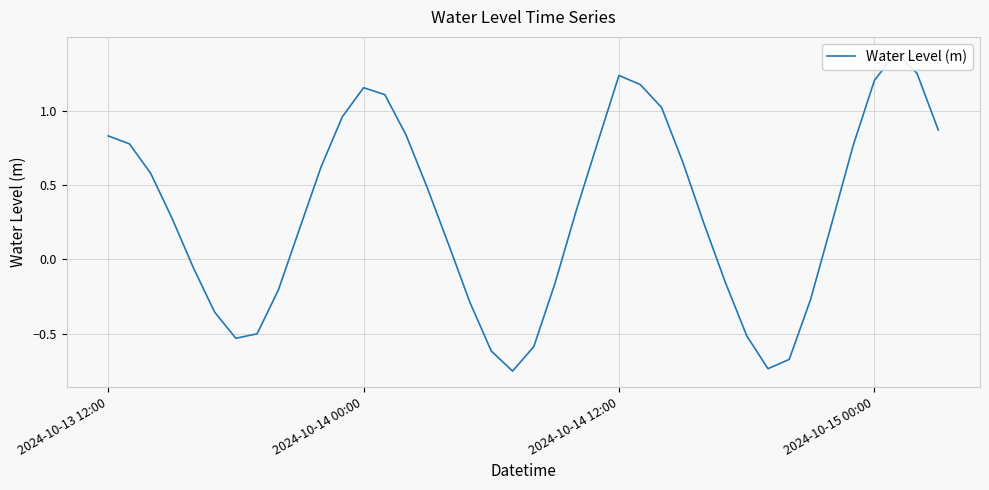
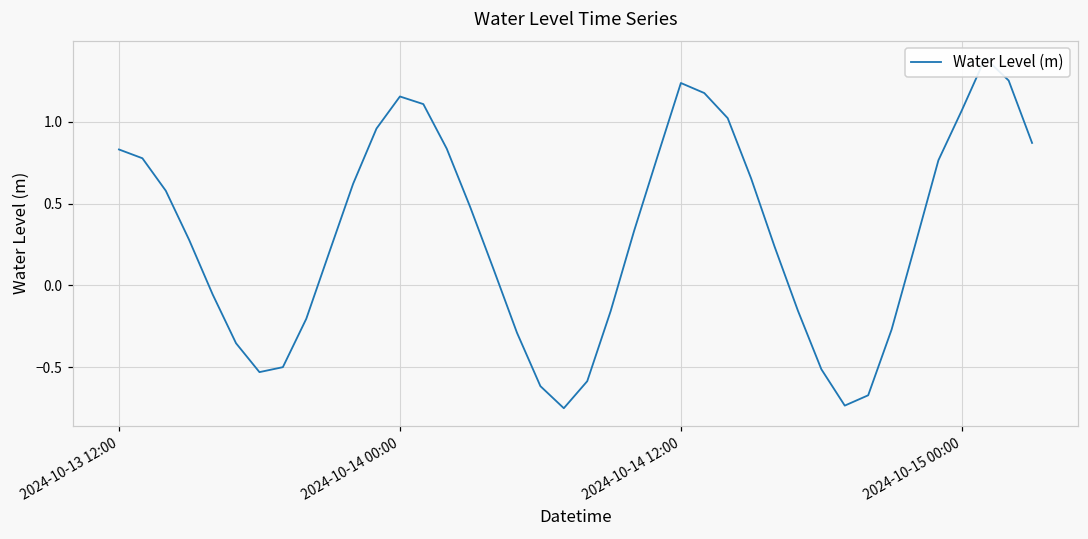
2024-10-15 00:00: 1.20 -> 1.07
